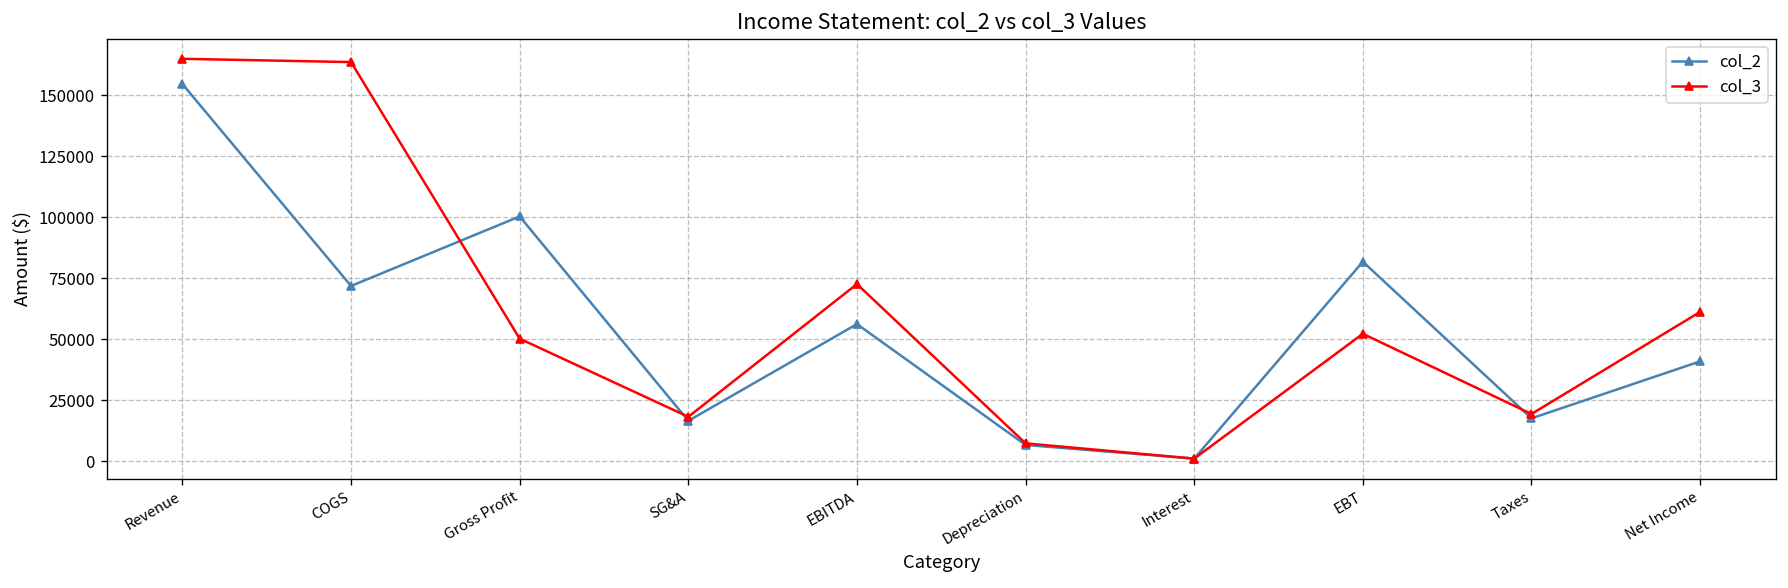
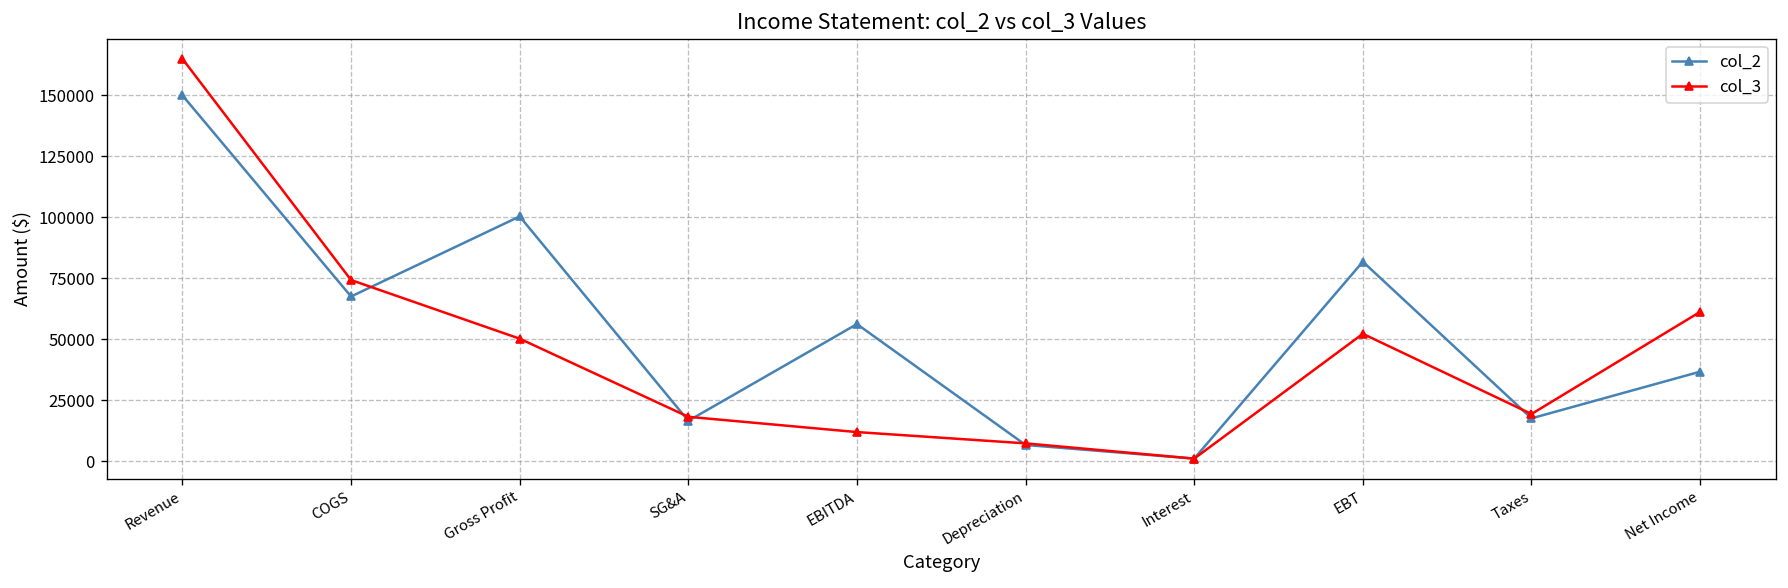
col_2, Revenue: 155000 -> 150000
col_2, COGS: 72000 -> 68000
col_3, COGS: 164000 -> 74000
col_3, EBITDA: 73000 -> 12000
col_2, Net Income: 41000 -> 37000
